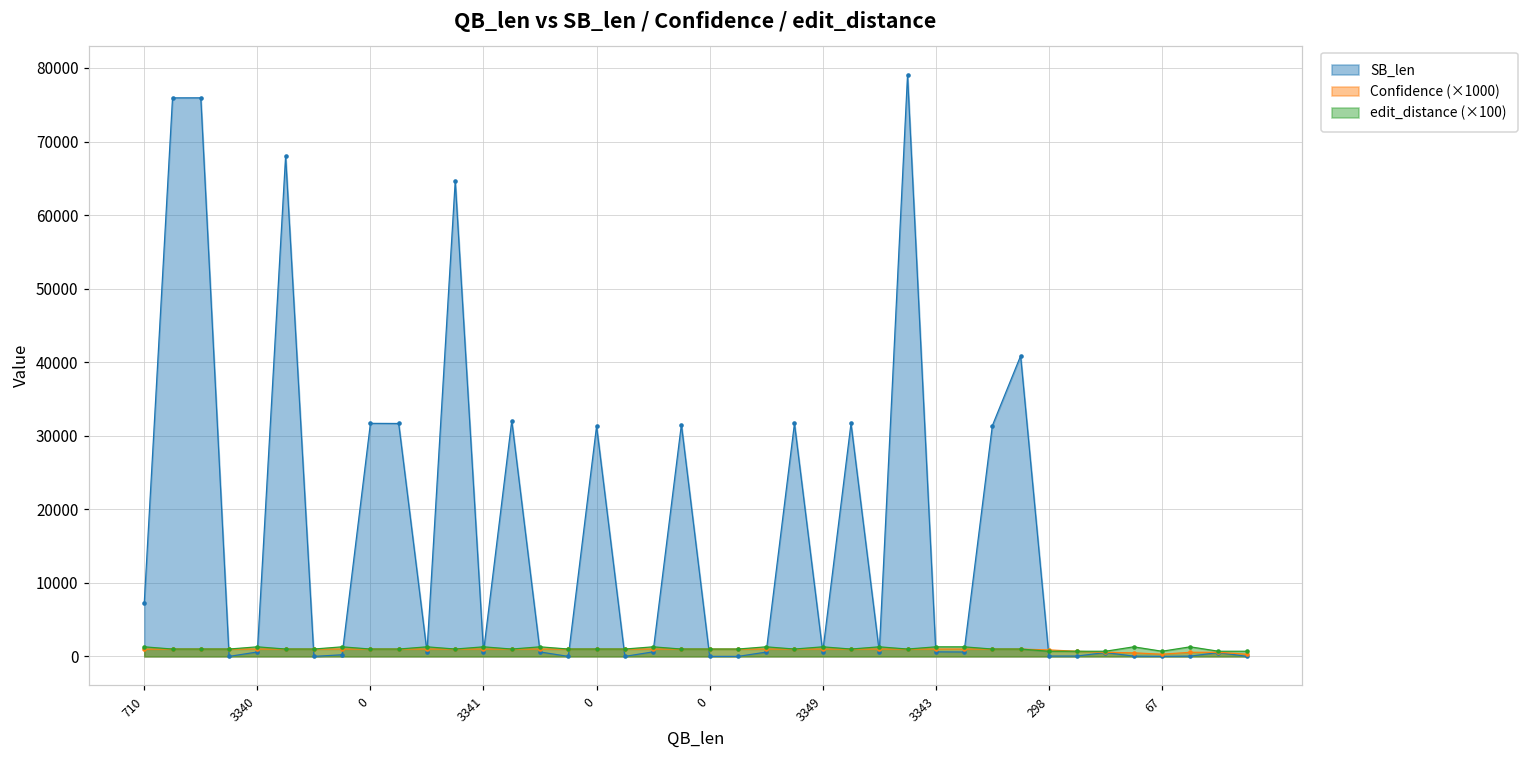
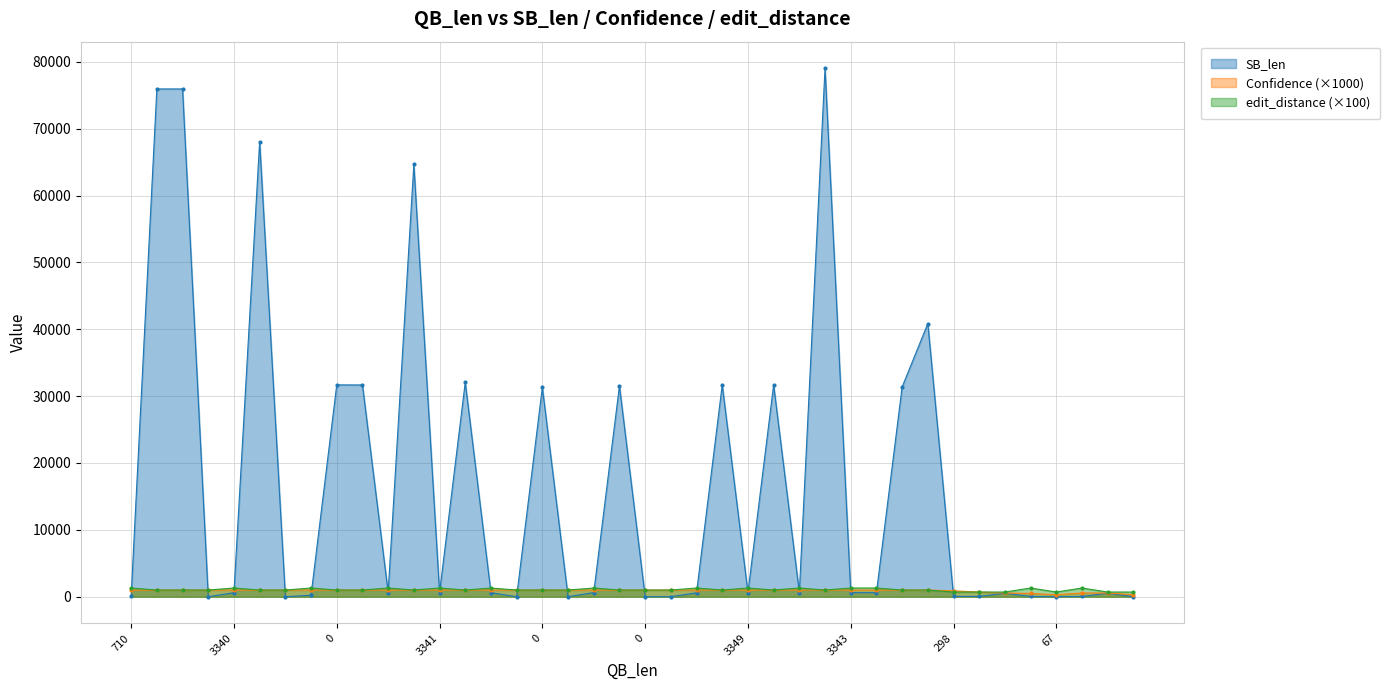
SB_len, 710: 7000 -> 0
